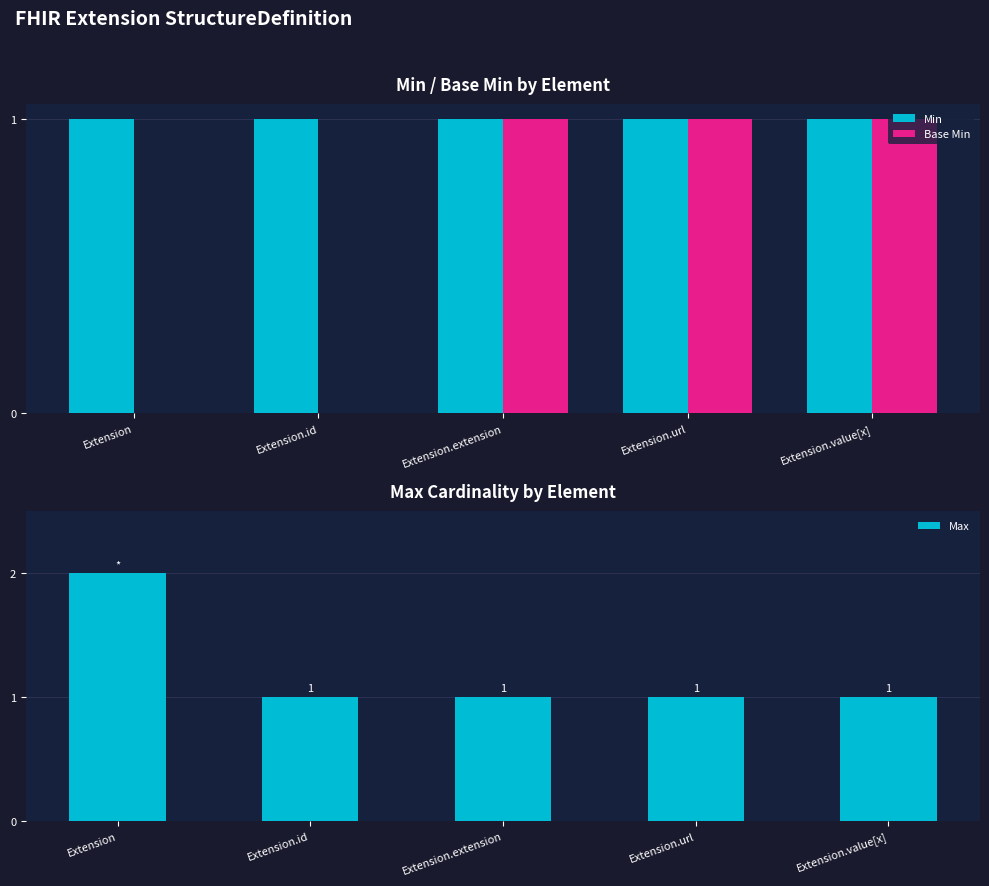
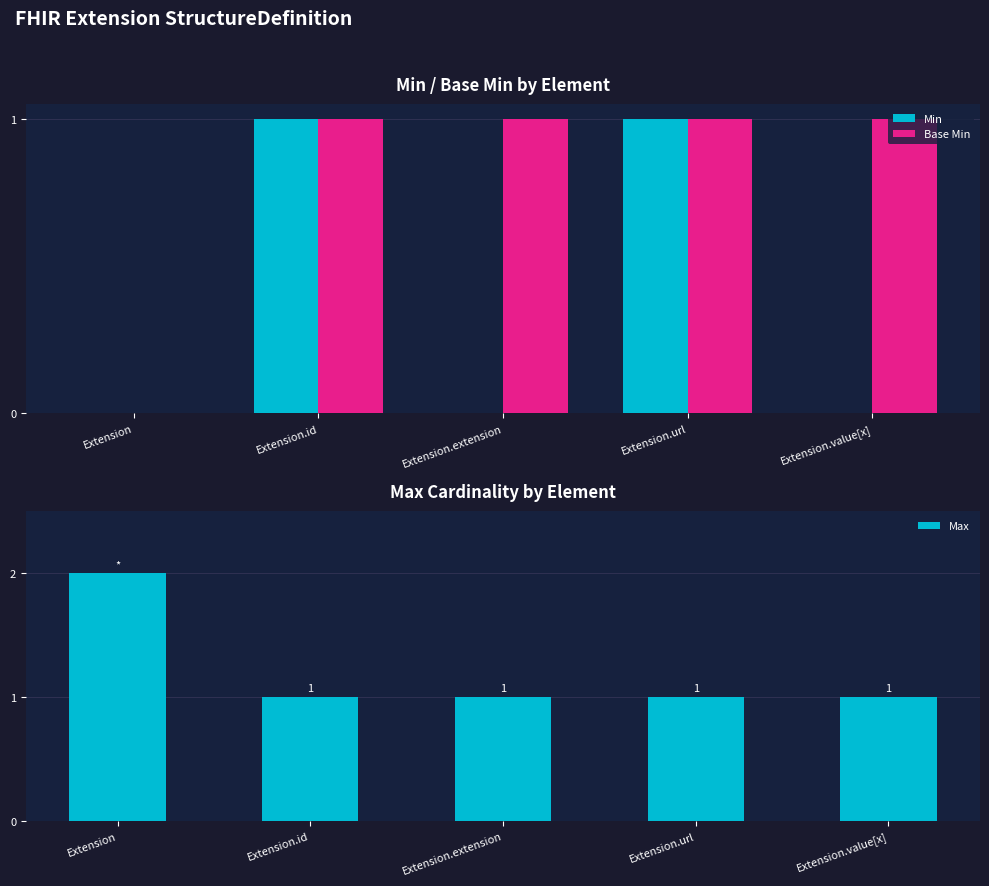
Min / Base Min by Element, Min, Extension: 1 -> 0
Min / Base Min by Element, Base Min, Extension.id: 0 -> 1
Min / Base Min by Element, Min, Extension.extension: 1 -> 0
Min / Base Min by Element, Min, Extension.value[x]: 1 -> 0
